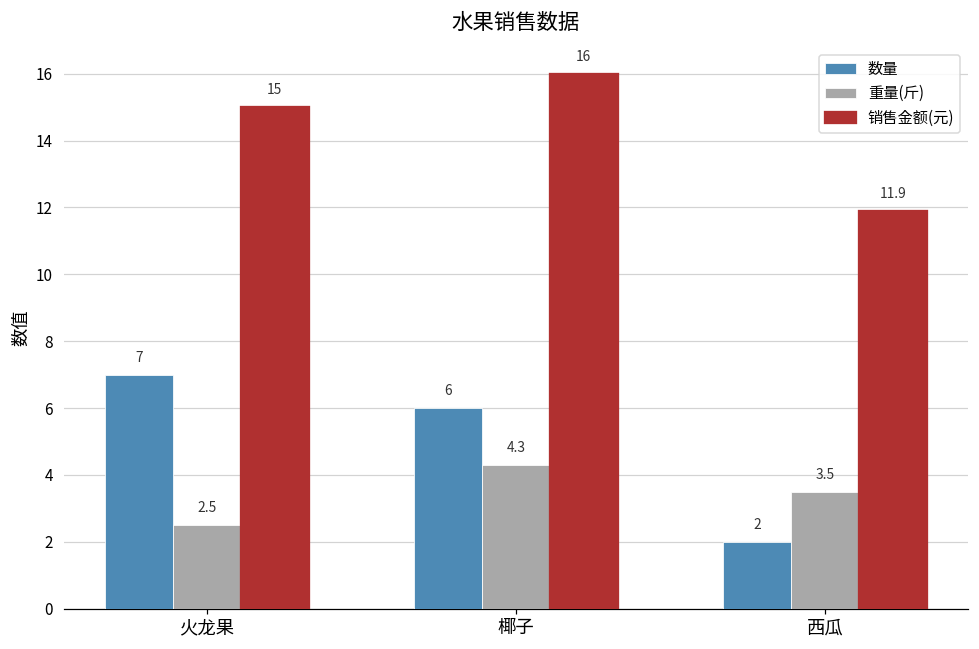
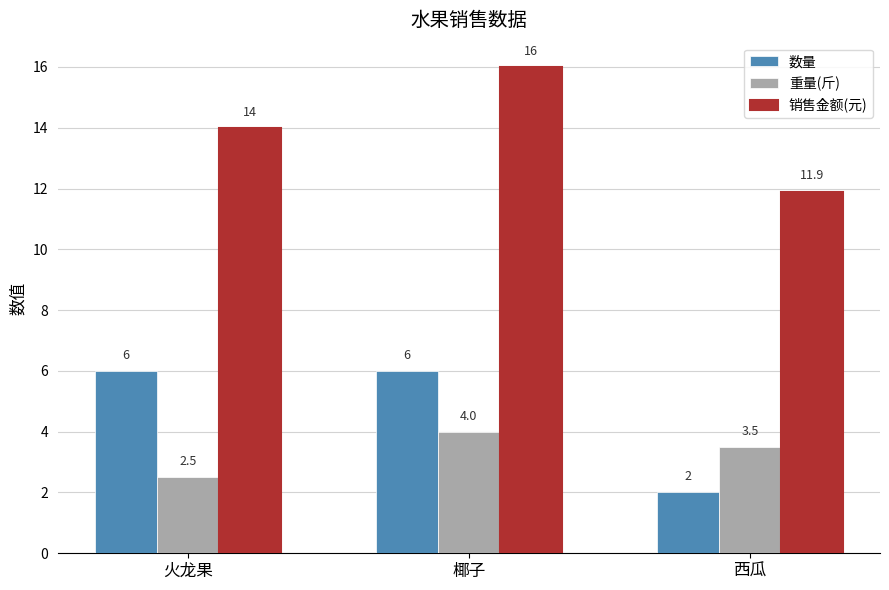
数量, 火龙果: 7 -> 6
销售金额(元), 火龙果: 15 -> 14
重量(斤), 椰子: 4.3 -> 4.0
